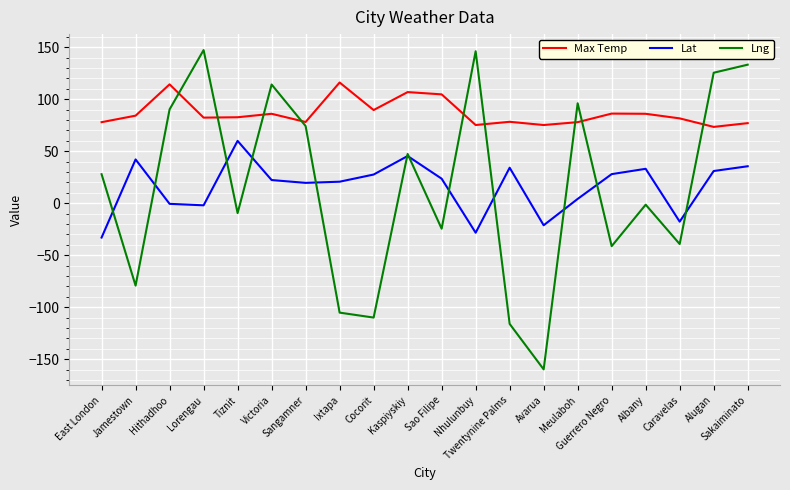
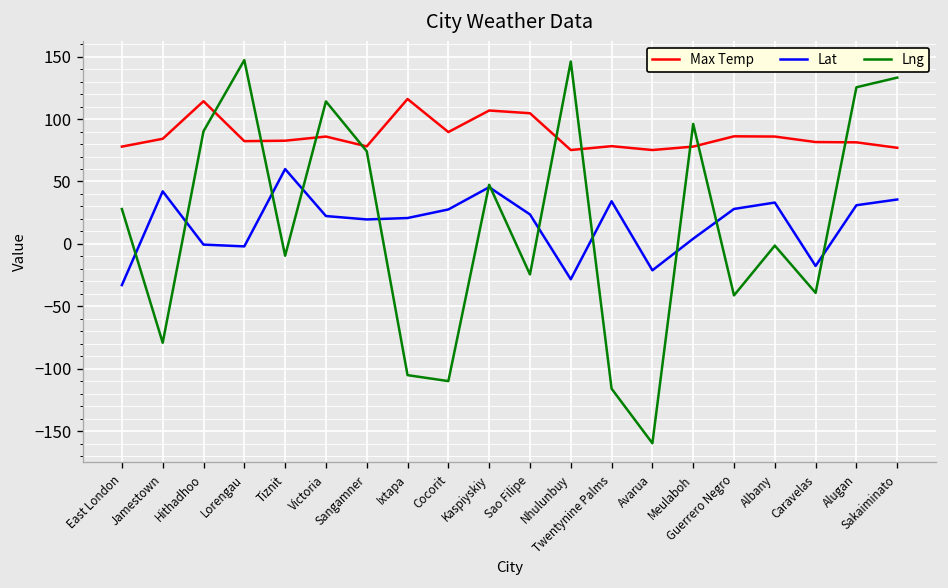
Max Temp, Alugan: 73 -> 81
